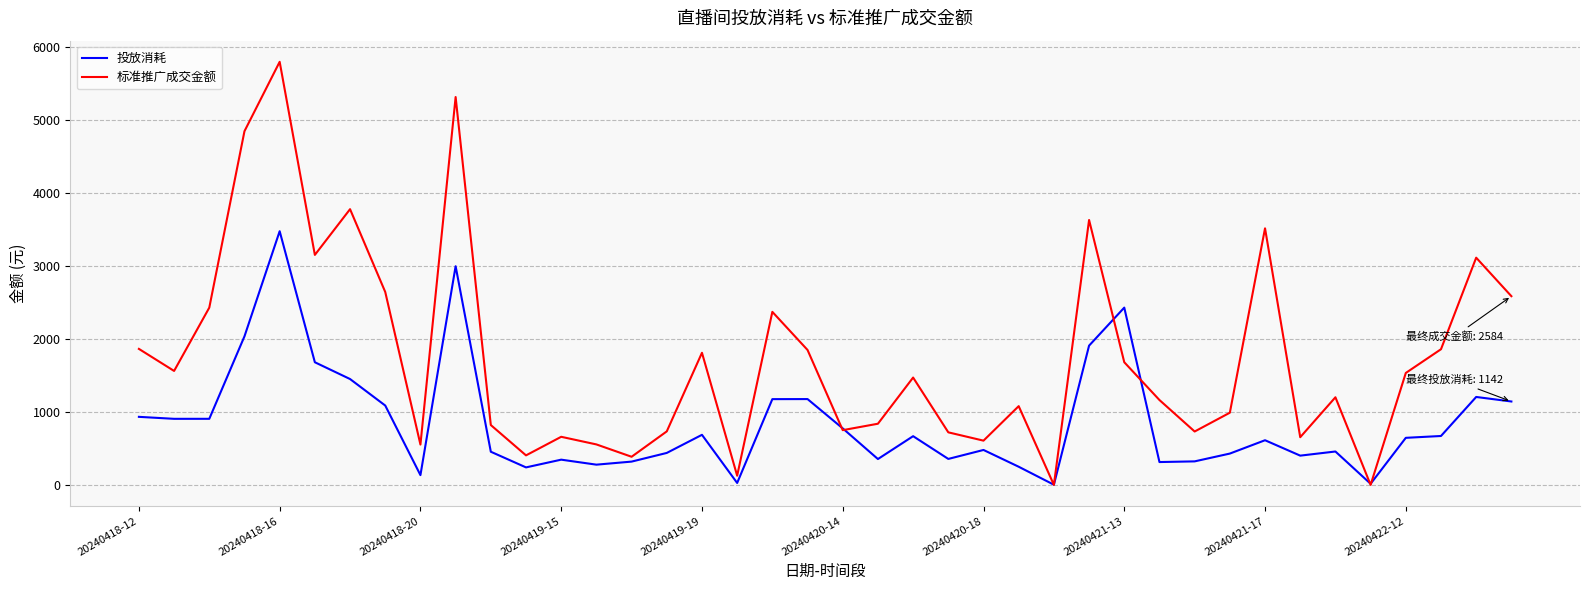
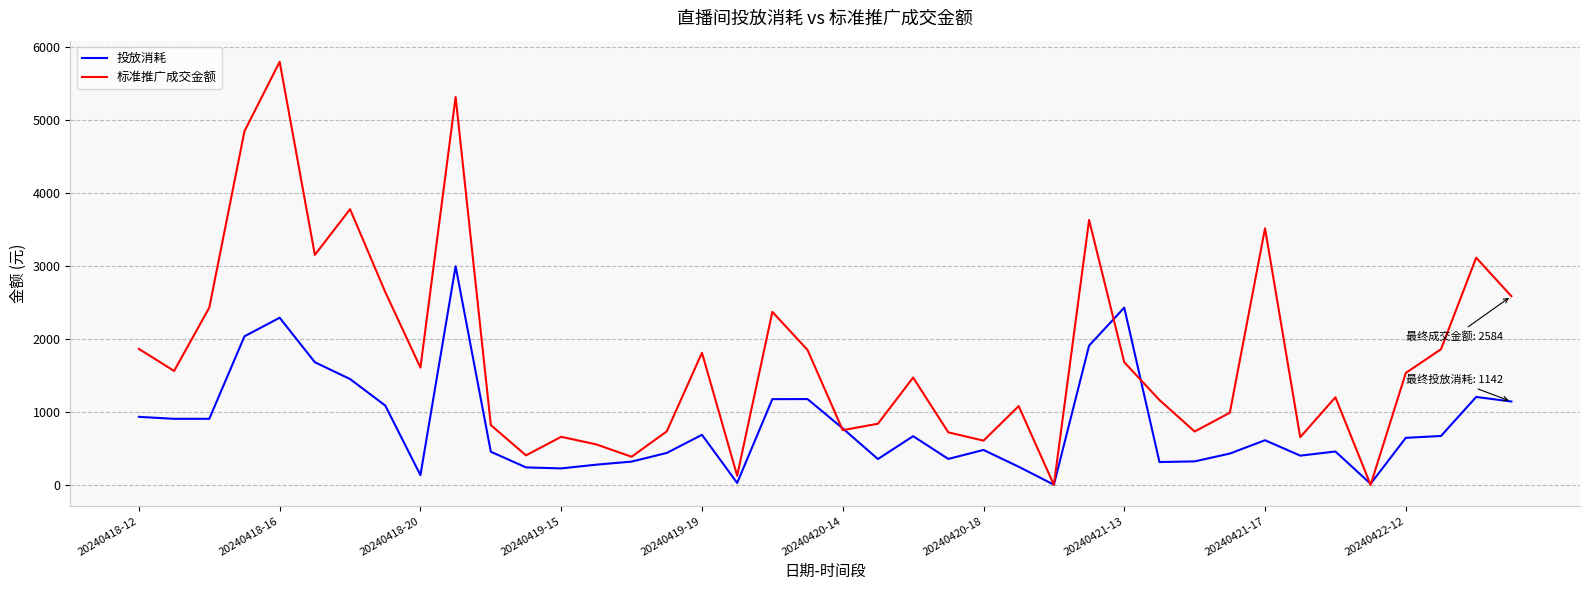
投放消耗, 20240418-16: 3500 -> 2300
标准推广成交金额, 20240418-20: 600 -> 1600
投放消耗, 20240419-15: 300 -> 200
